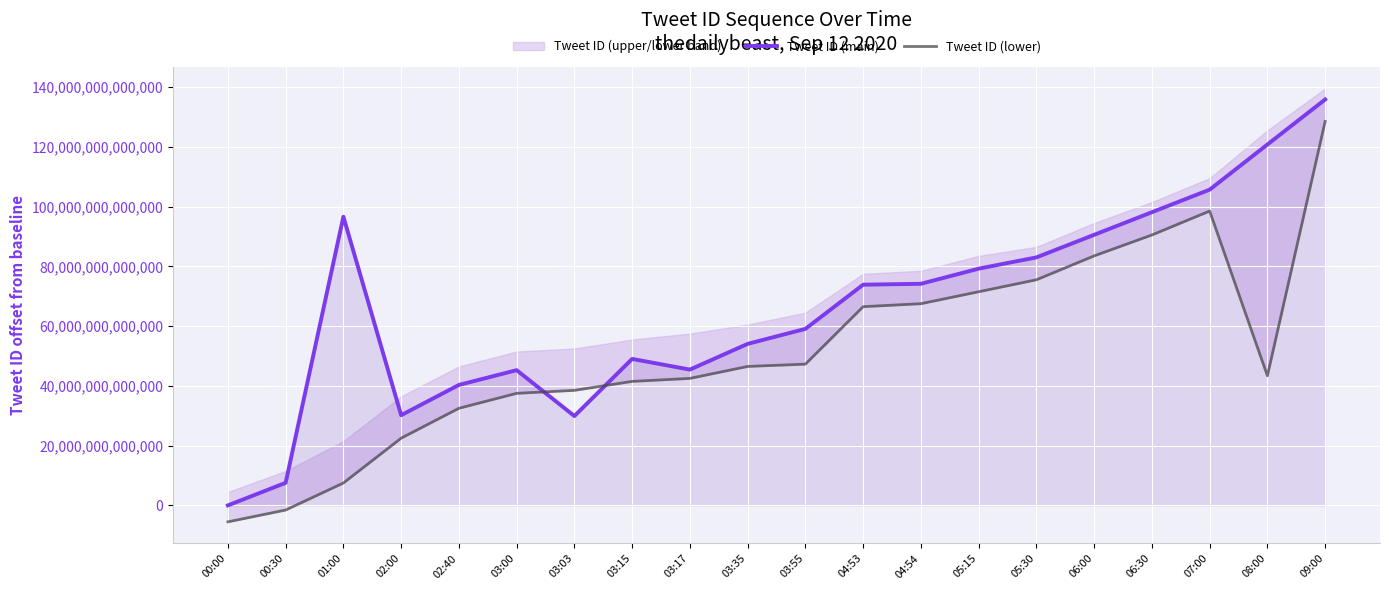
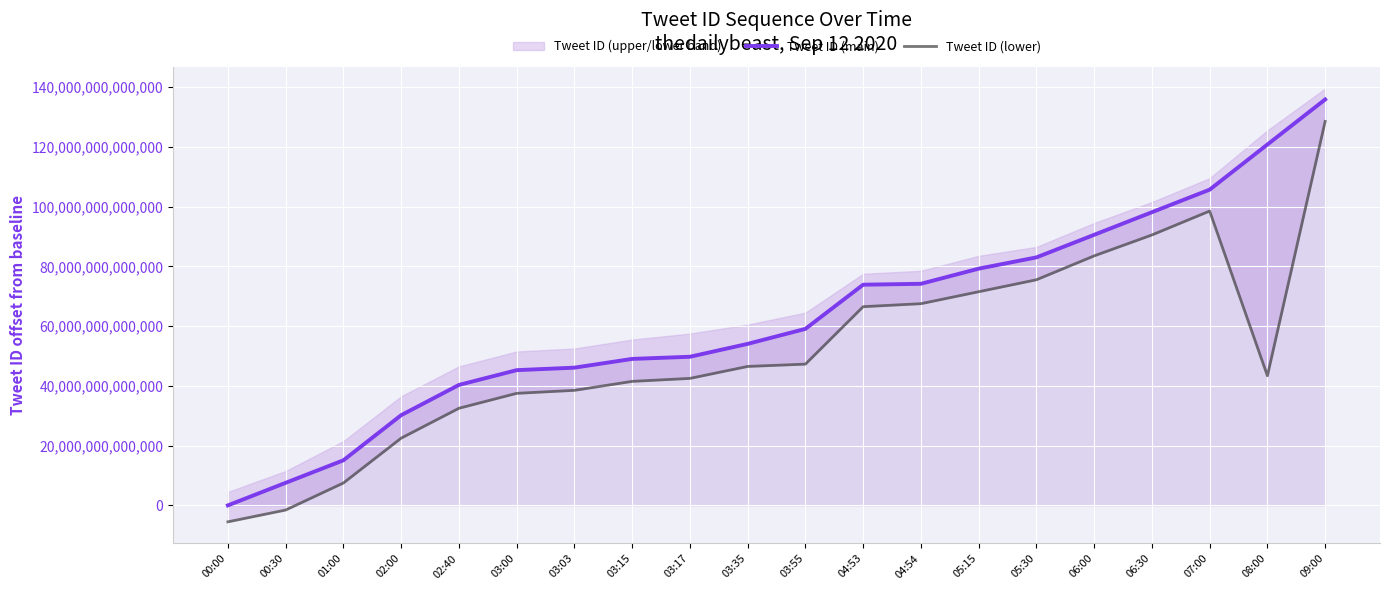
Tweet ID (main), 01:00: 97,000,000,000,000 -> 15,000,000,000,000
Tweet ID (main), 03:03: 30,000,000,000,000 -> 46,000,000,000,000
Tweet ID (main), 03:17: 45,000,000,000,000 -> 50,000,000,000,000
